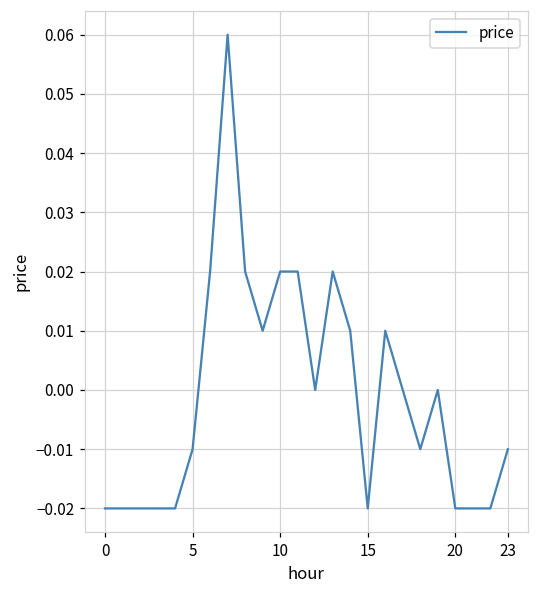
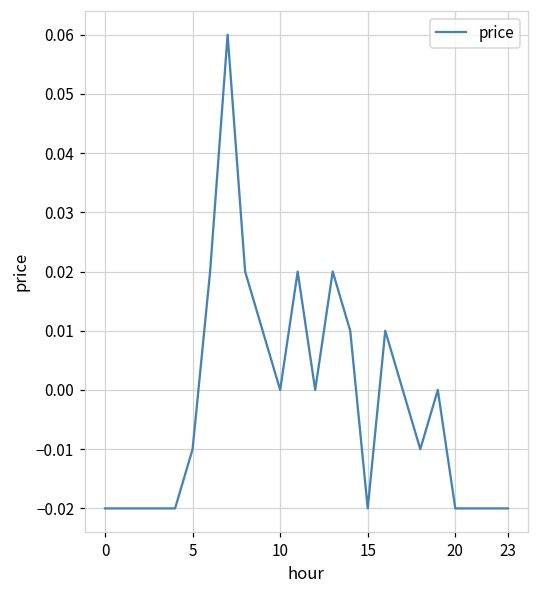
10: 0.02 -> 0.00
23: -0.01 -> -0.02
